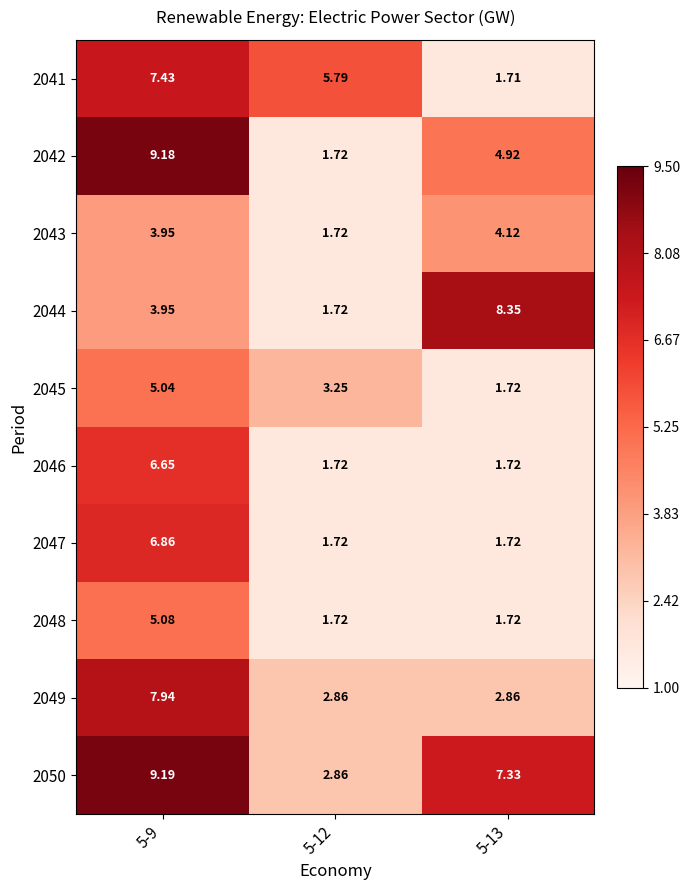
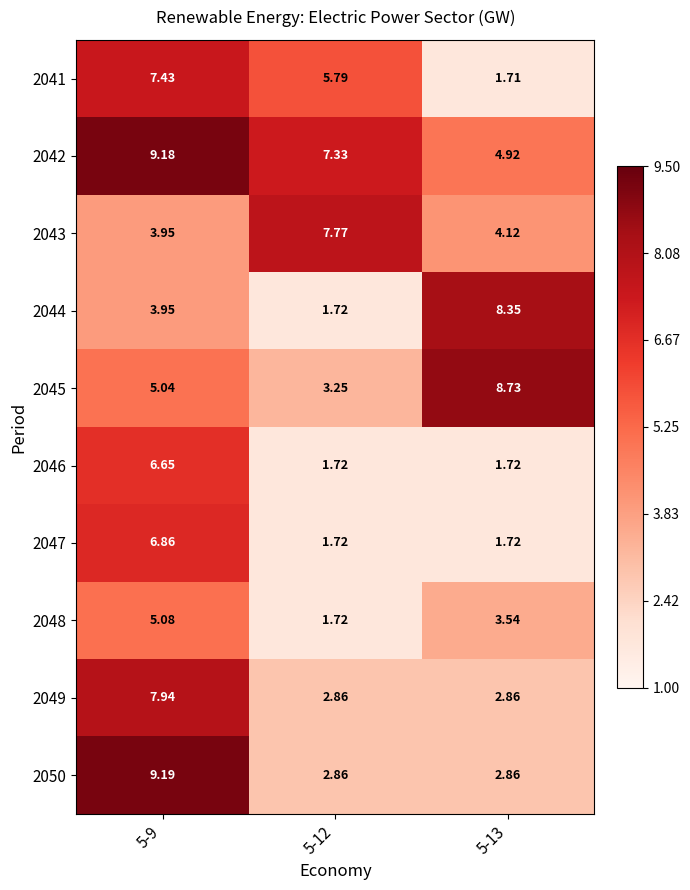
2042, 5-12: 1.72 -> 7.33
2043, 5-12: 1.72 -> 7.77
2045, 5-13: 1.72 -> 8.73
2048, 5-13: 1.72 -> 3.54
2050, 5-13: 7.33 -> 2.86
